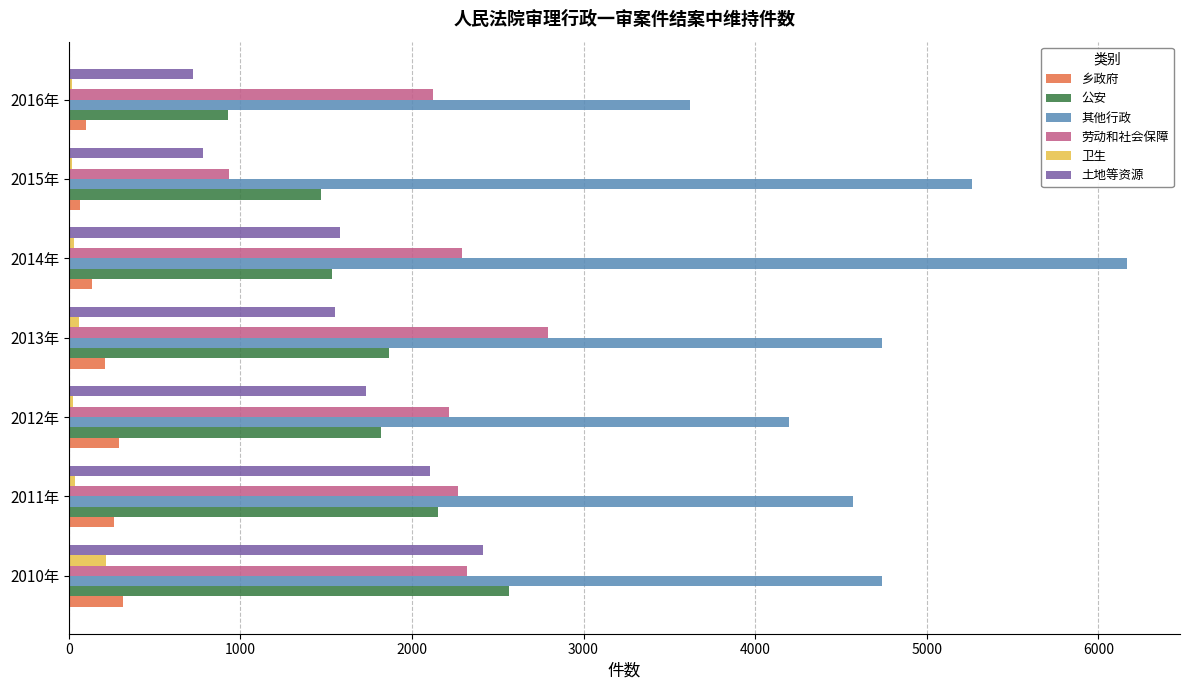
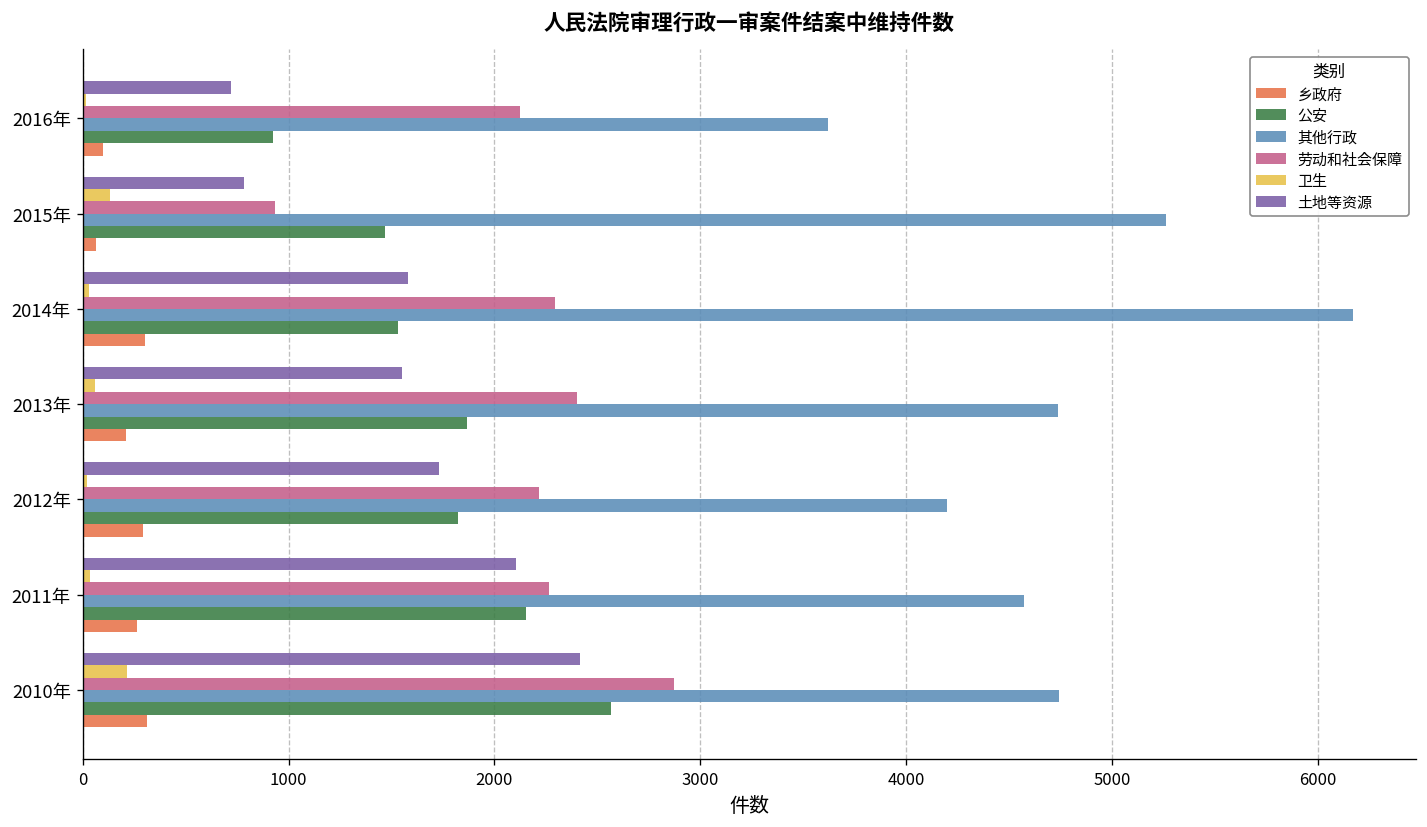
卫生, 2015年: 20 -> 140
乡政府, 2014年: 130 -> 300
劳动和社会保障, 2013年: 2790 -> 2400
劳动和社会保障, 2010年: 2320 -> 2870
